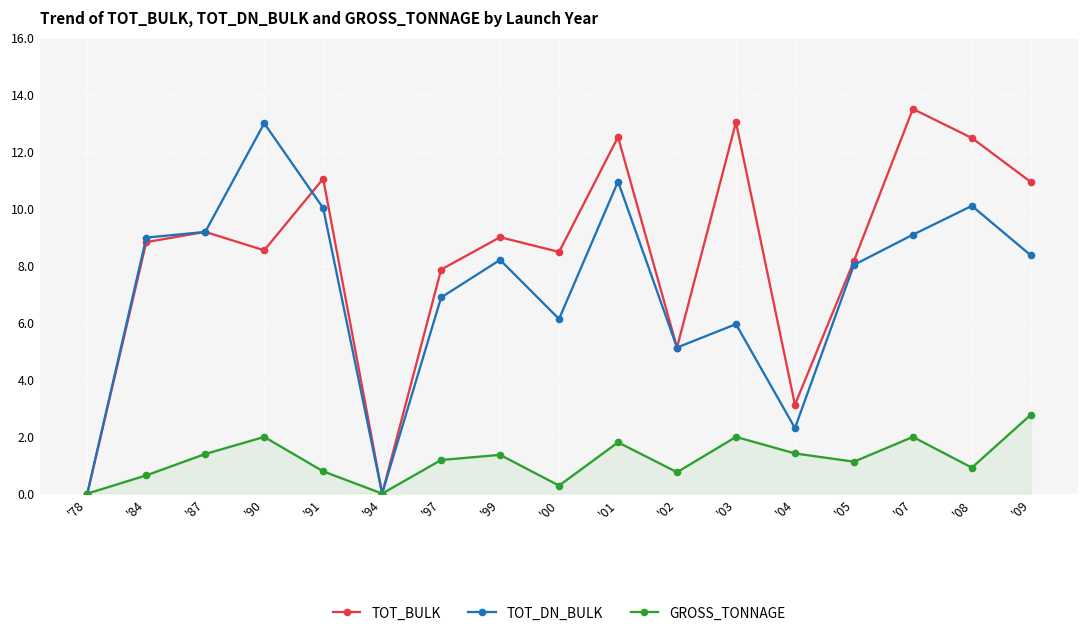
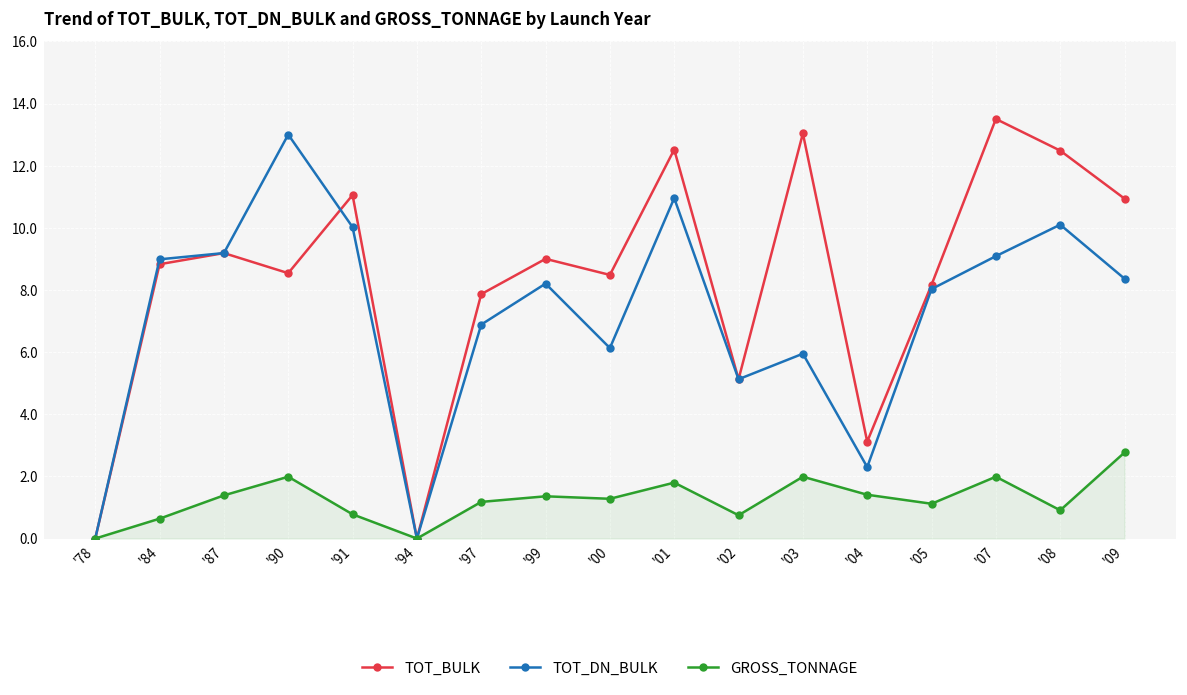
GROSS_TONNAGE, '00: 0.3 -> 1.3
